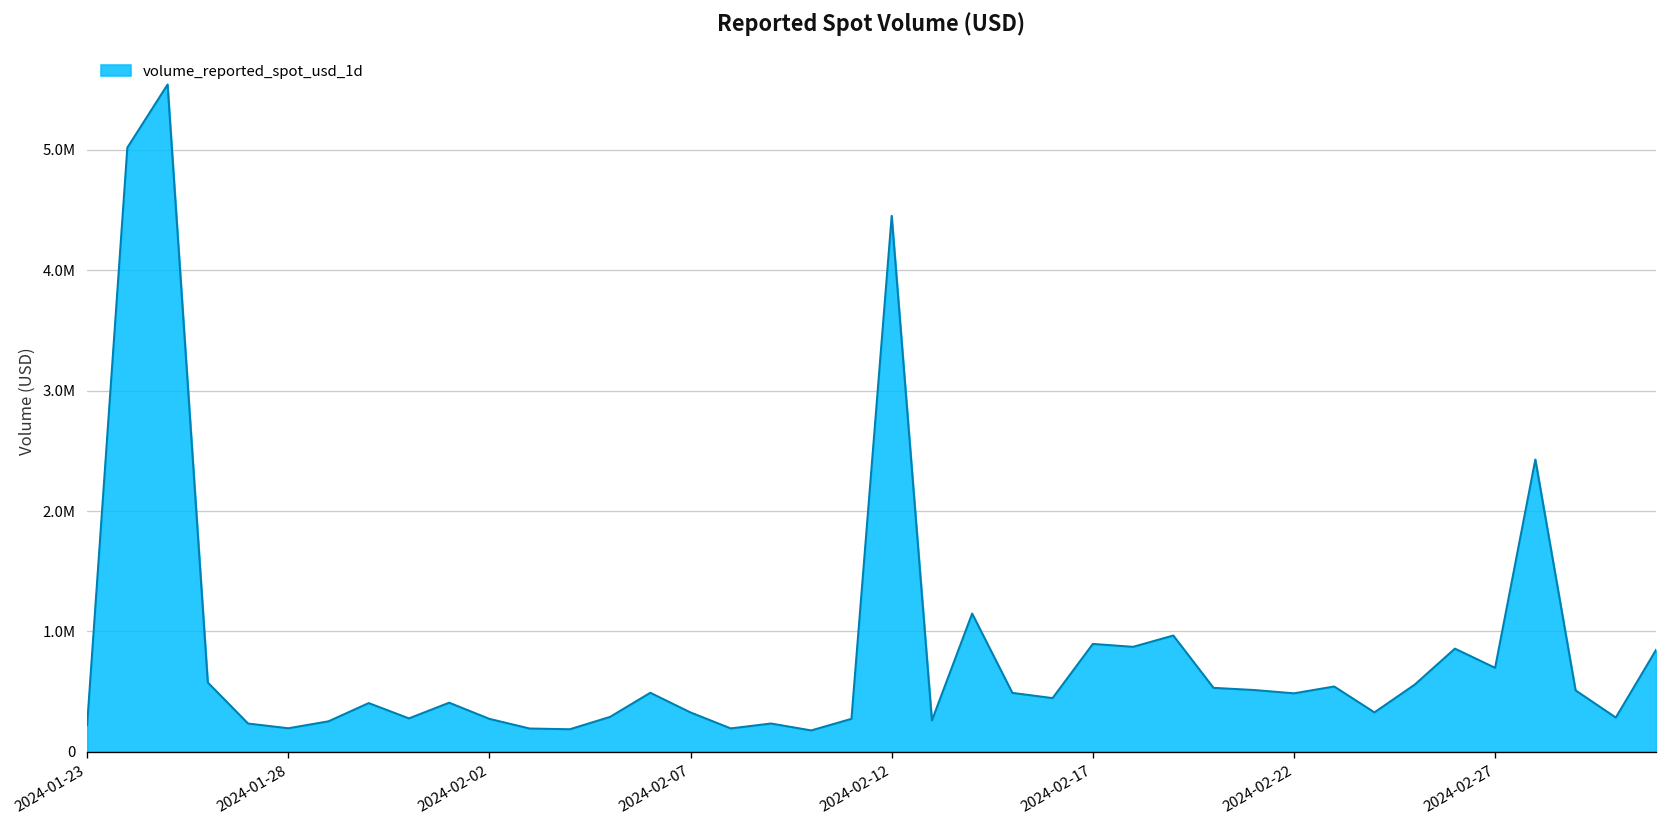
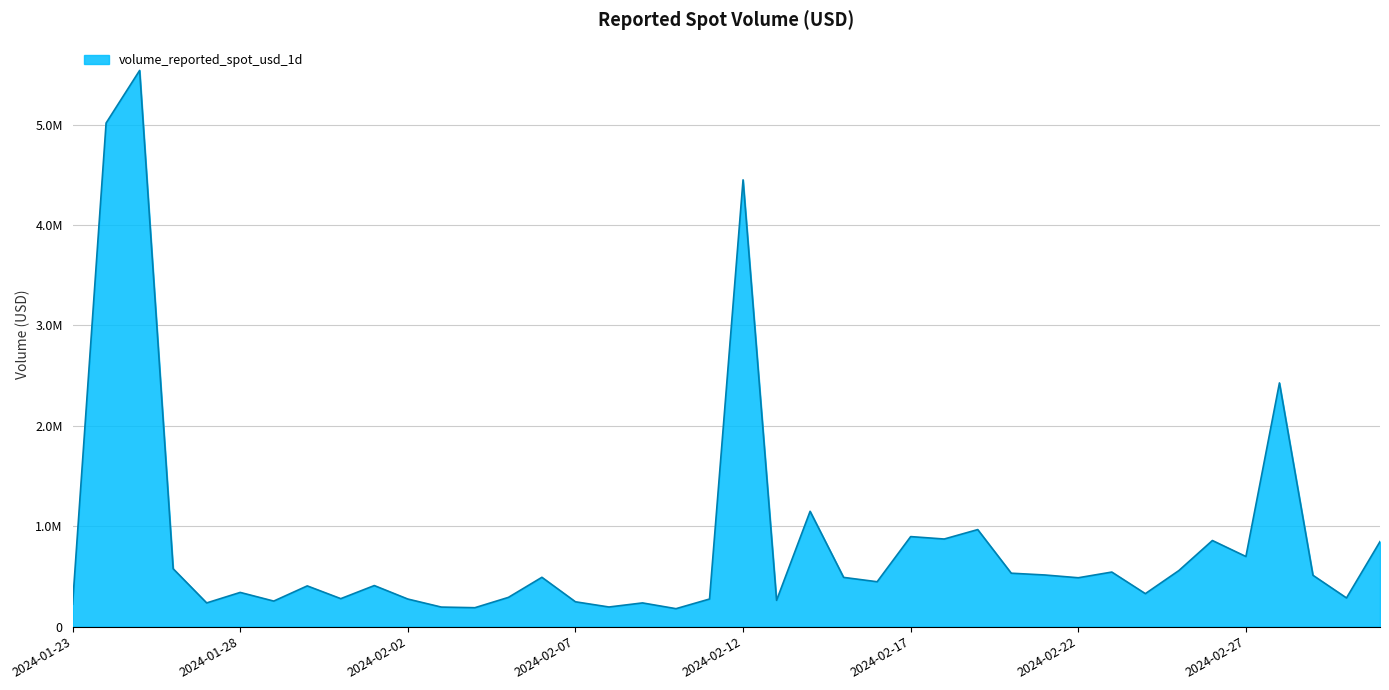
2024-01-28: 200000 -> 340000
2024-02-07: 330000 -> 250000
